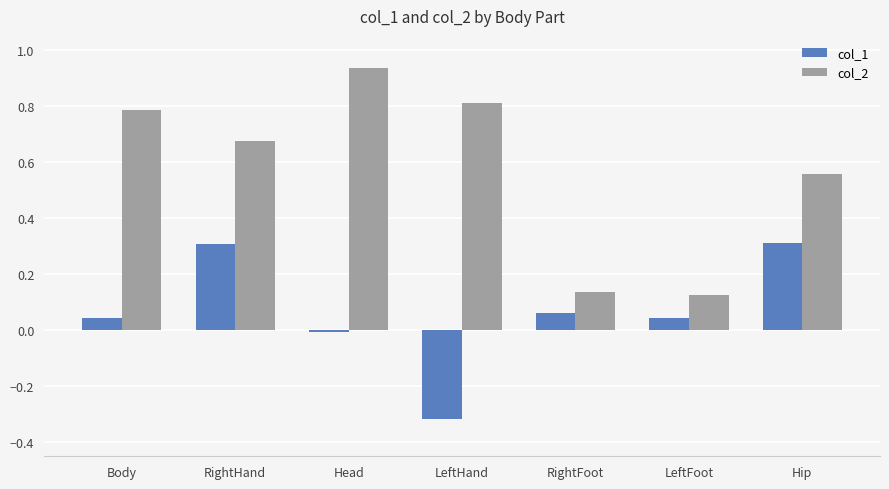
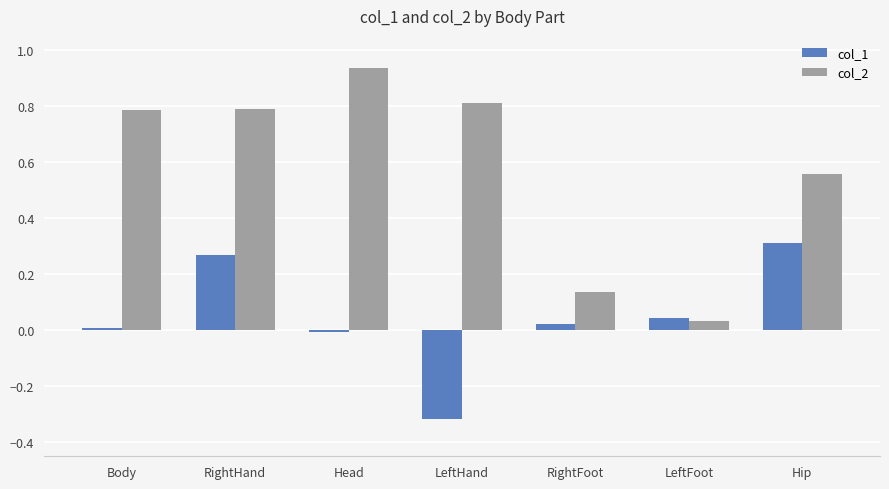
col_1, Body: 0.04 -> 0.01
col_1, RightHand: 0.31 -> 0.27
col_2, RightHand: 0.67 -> 0.79
col_1, RightFoot: 0.06 -> 0.02
col_2, LeftFoot: 0.13 -> 0.03
